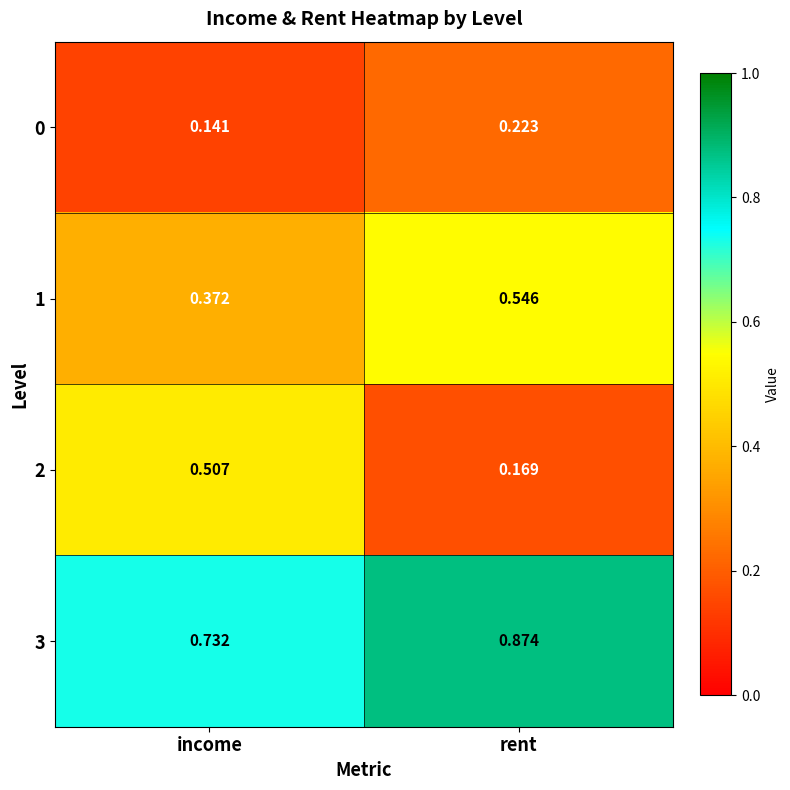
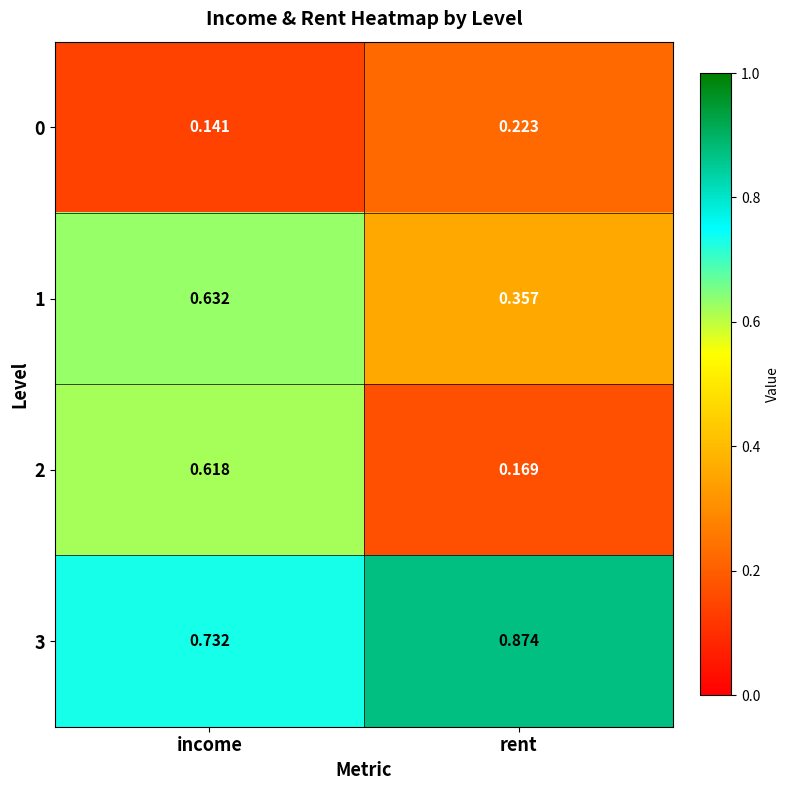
1, income: 0.372 -> 0.632
1, rent: 0.546 -> 0.357
2, income: 0.507 -> 0.618
